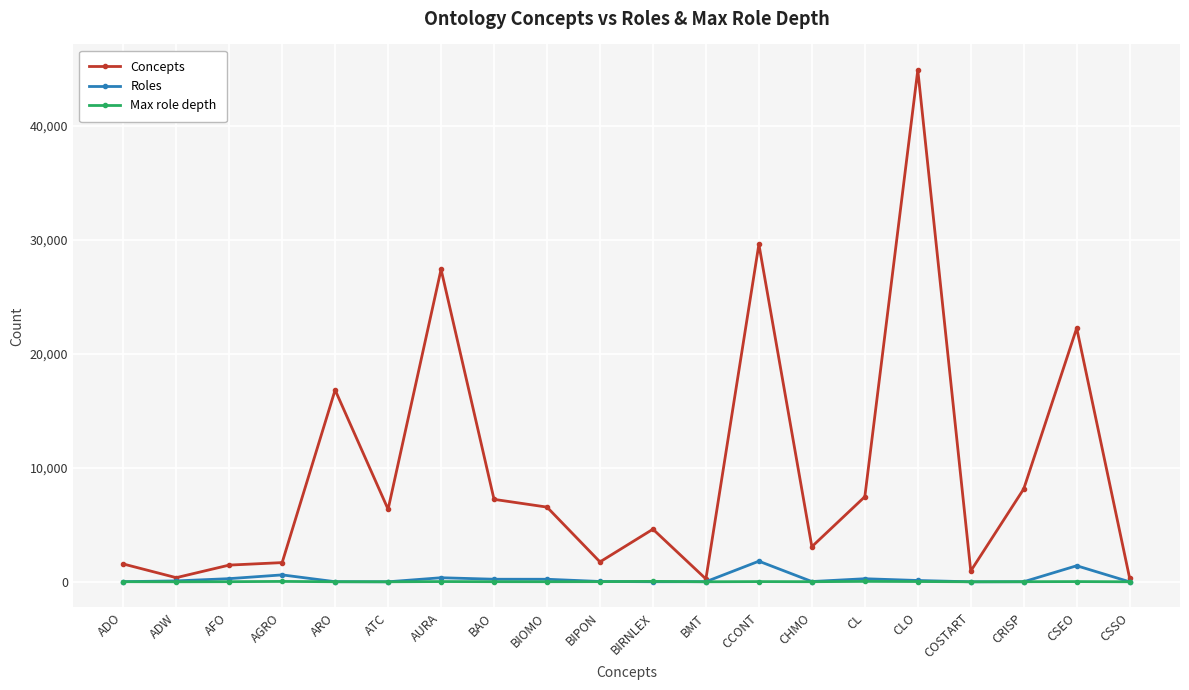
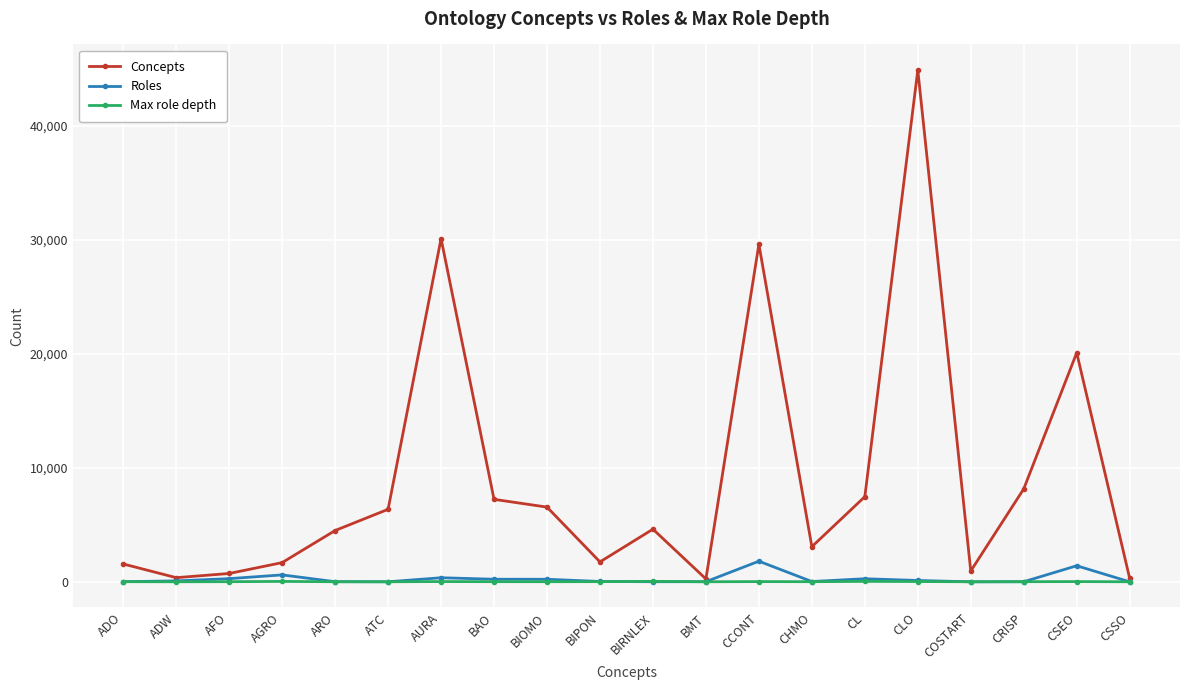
Concepts, AFO: 1,500 -> 700
Concepts, ARO: 16,800 -> 4,500
Concepts, AURA: 27,400 -> 30,100
Concepts, CSEO: 22,200 -> 20,100
